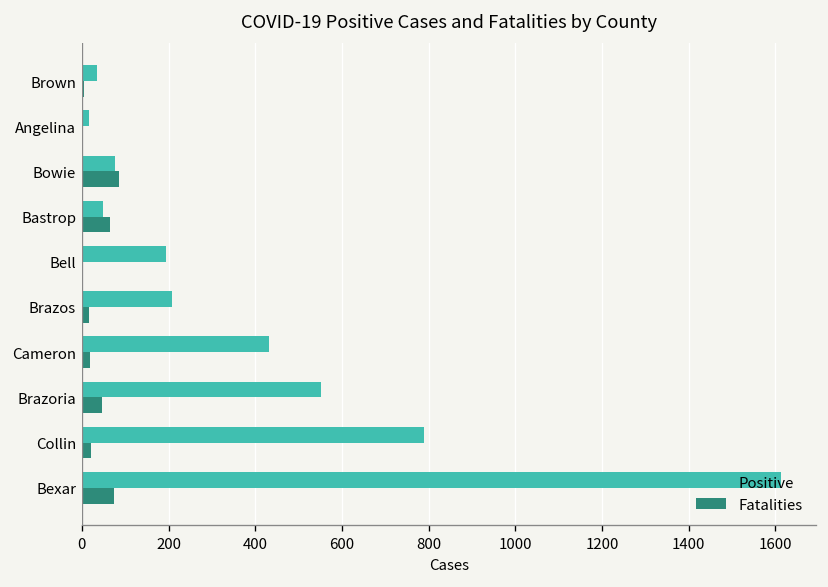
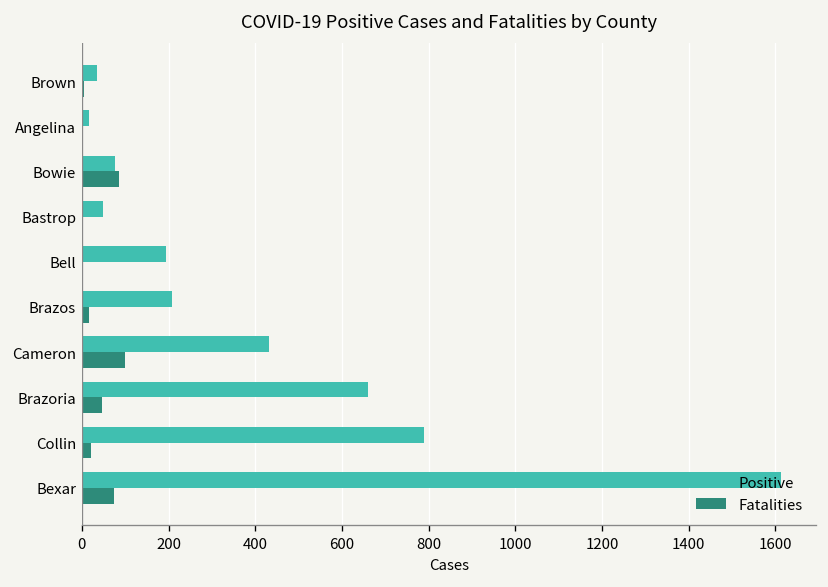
Fatalities, Bastrop: 70 -> 0
Fatalities, Cameron: 20 -> 100
Positive, Brazoria: 550 -> 660
